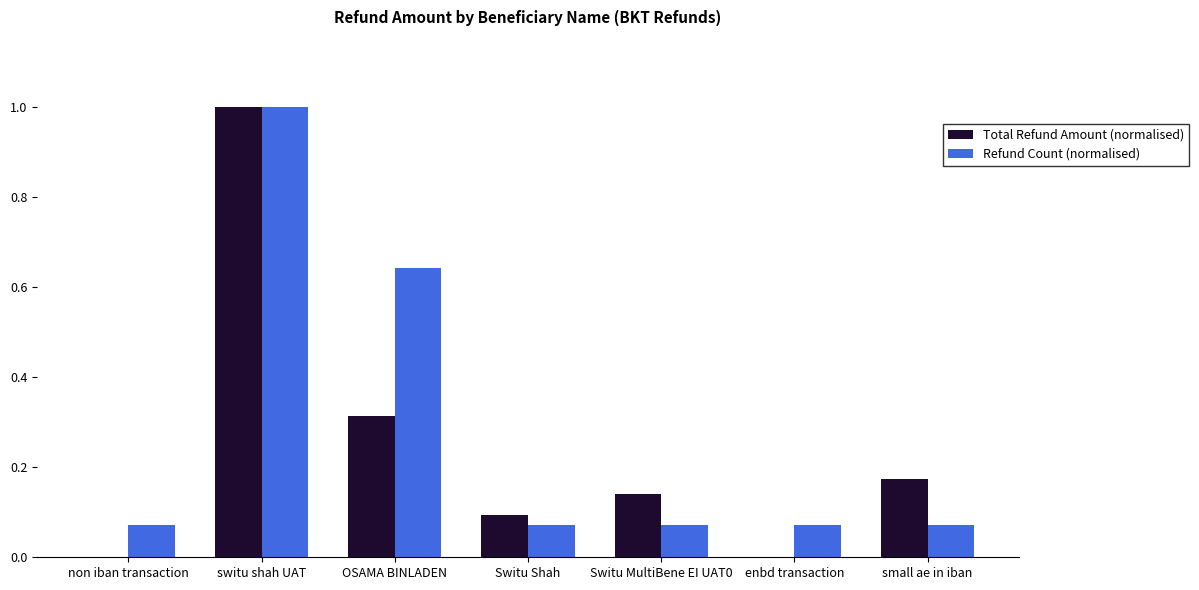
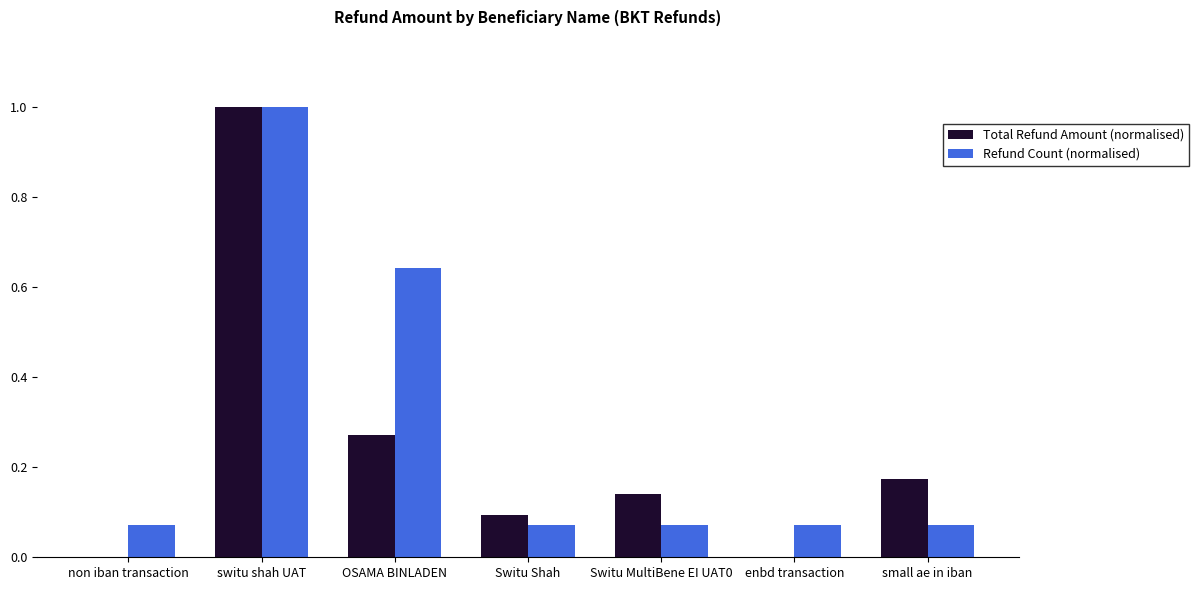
Total Refund Amount (normalised), OSAMA BINLADEN: 0.31 -> 0.27
